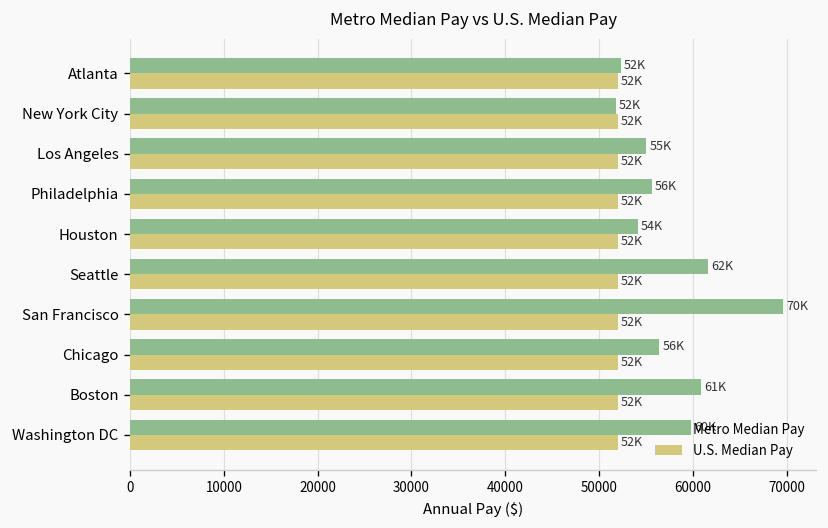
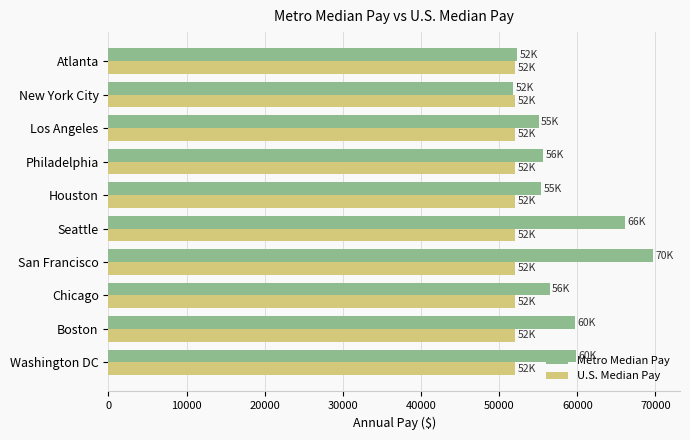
Metro Median Pay, Houston: 54K -> 55K
Metro Median Pay, Seattle: 62K -> 66K
Metro Median Pay, Boston: 61K -> 60K
